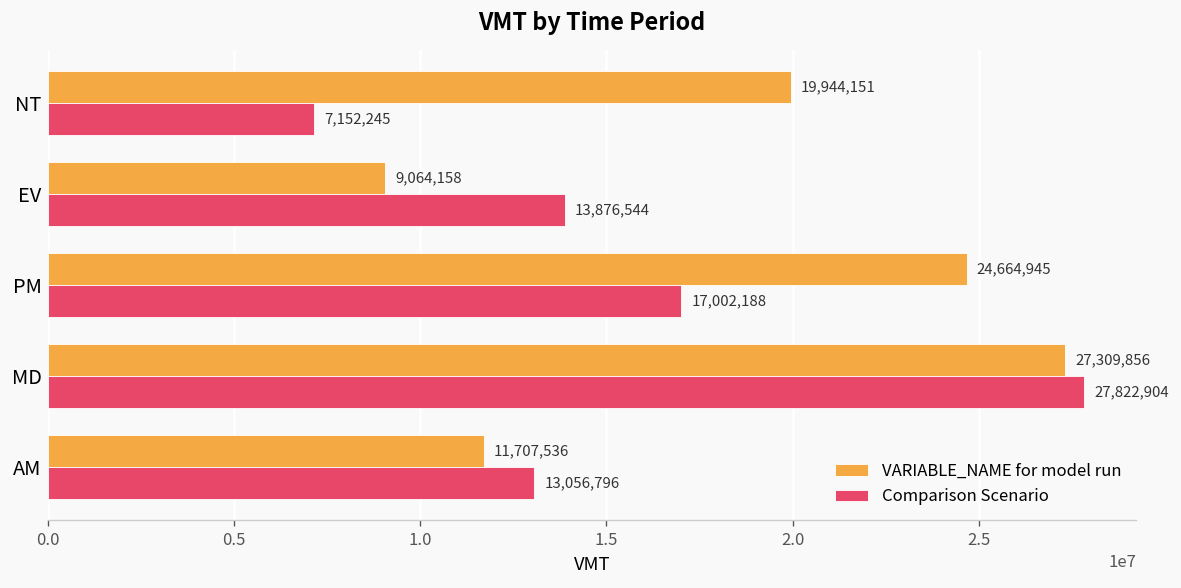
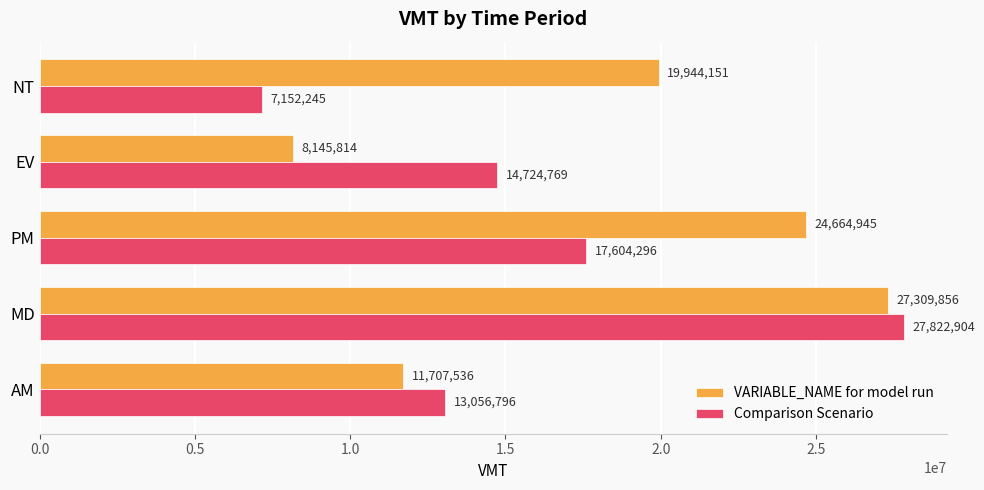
VARIABLE_NAME for model run, EV: 9,064,158 -> 8,145,814
Comparison Scenario, EV: 13,876,544 -> 14,724,769
Comparison Scenario, PM: 17,002,188 -> 17,604,296
